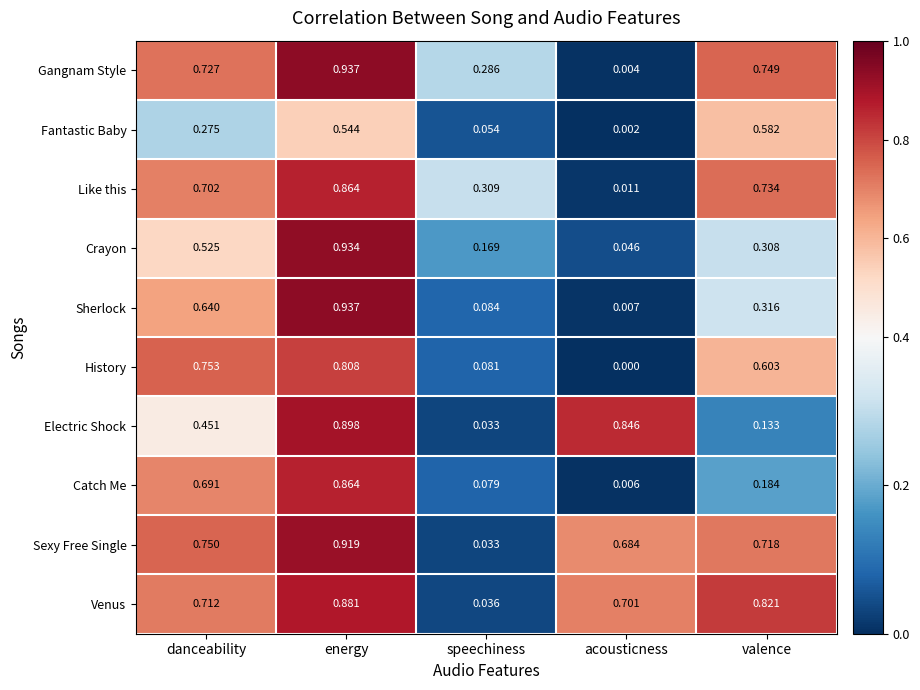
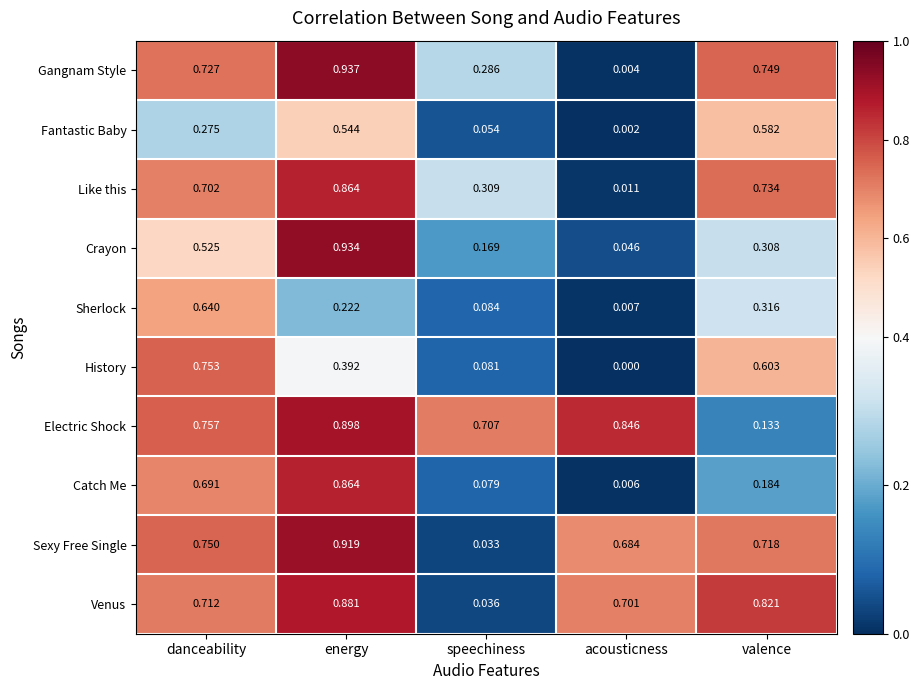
Sherlock, energy: 0.937 -> 0.222
History, energy: 0.808 -> 0.392
Electric Shock, danceability: 0.451 -> 0.757
Electric Shock, speechiness: 0.033 -> 0.707
